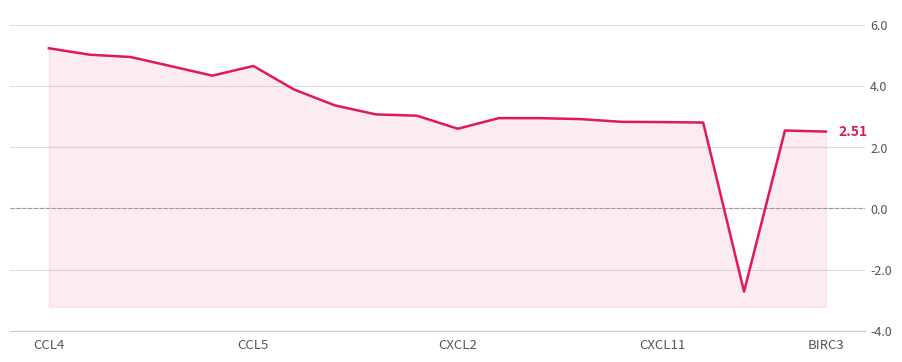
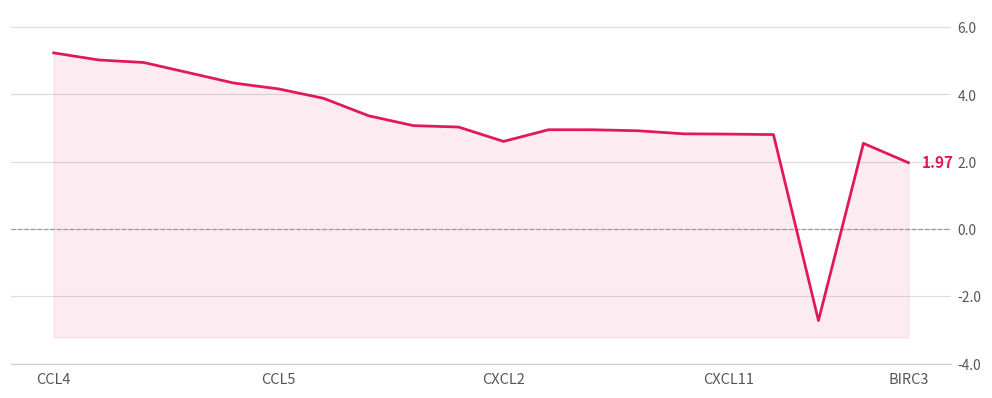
CCL5: 4.7 -> 4.2
BIRC3: 2.51 -> 1.97
